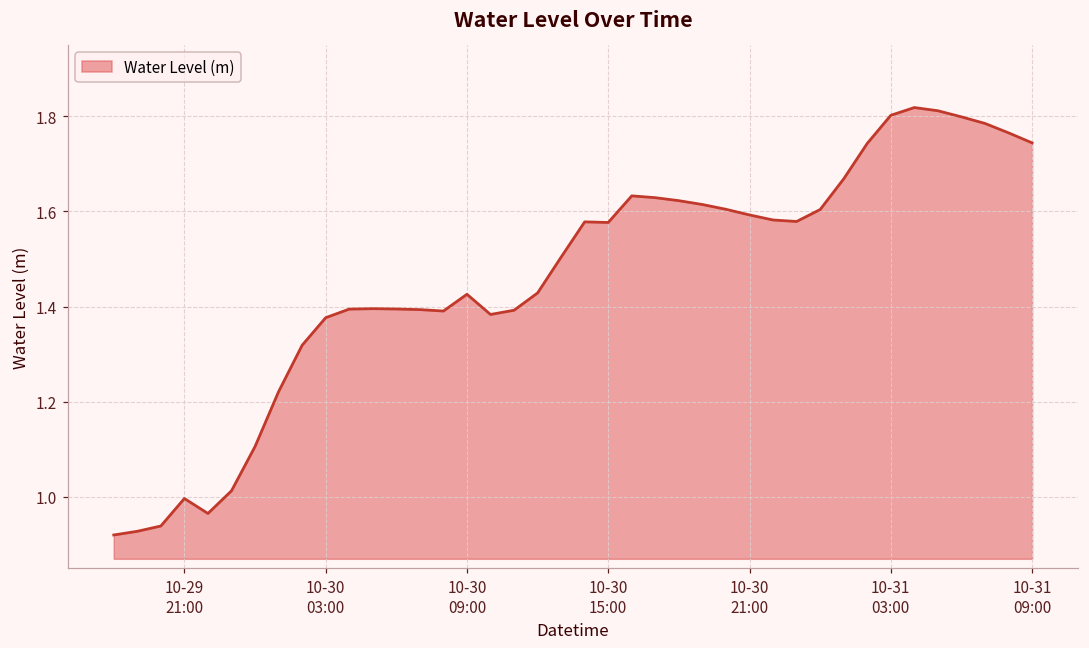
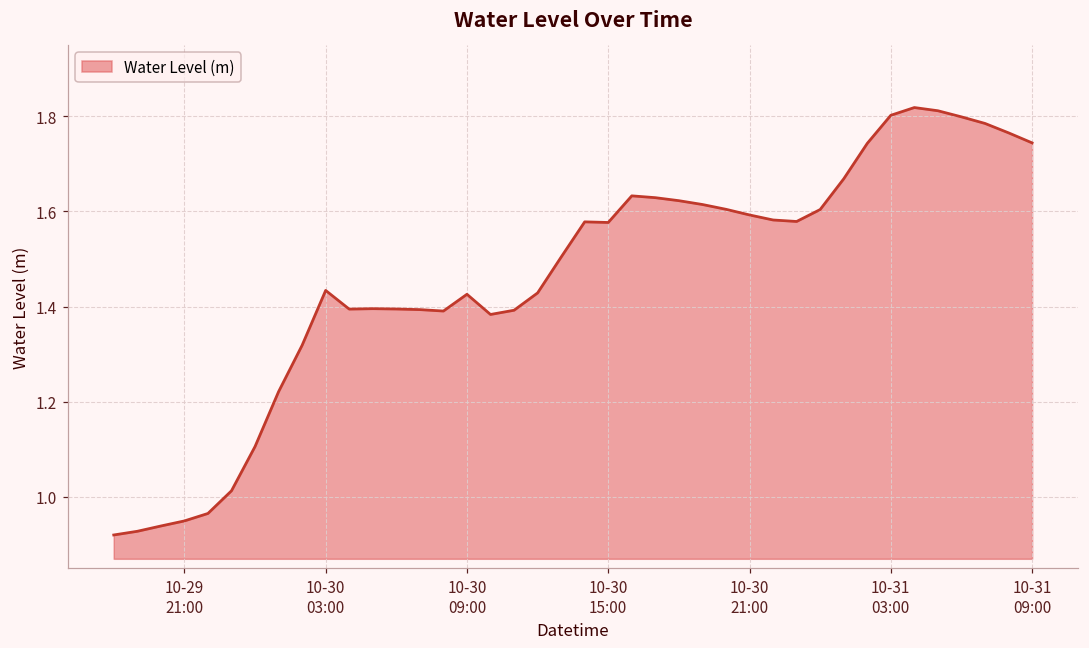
10-29 21:00: 1.00 -> 0.95
10-30 03:00: 1.38 -> 1.43
